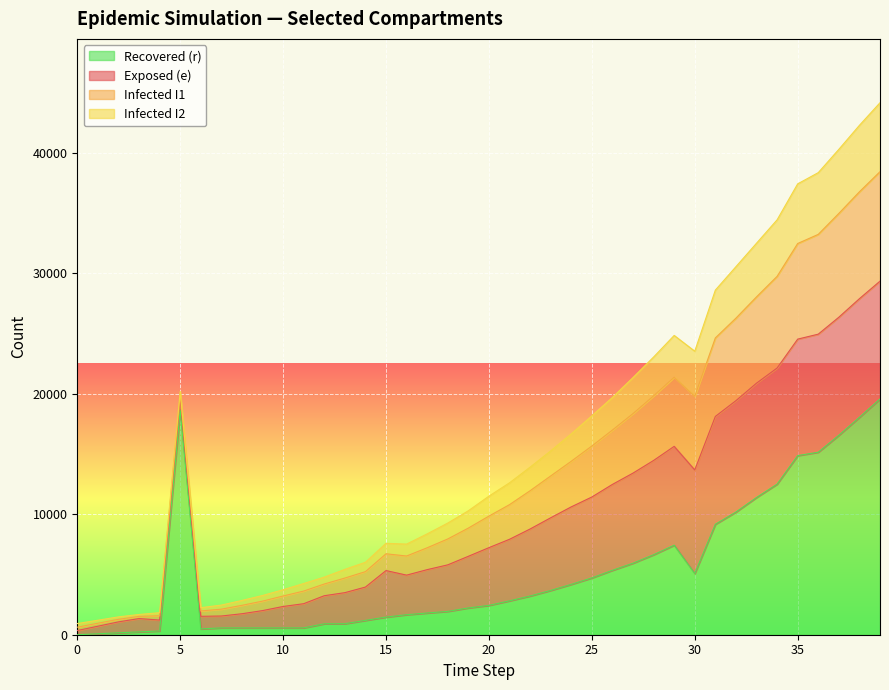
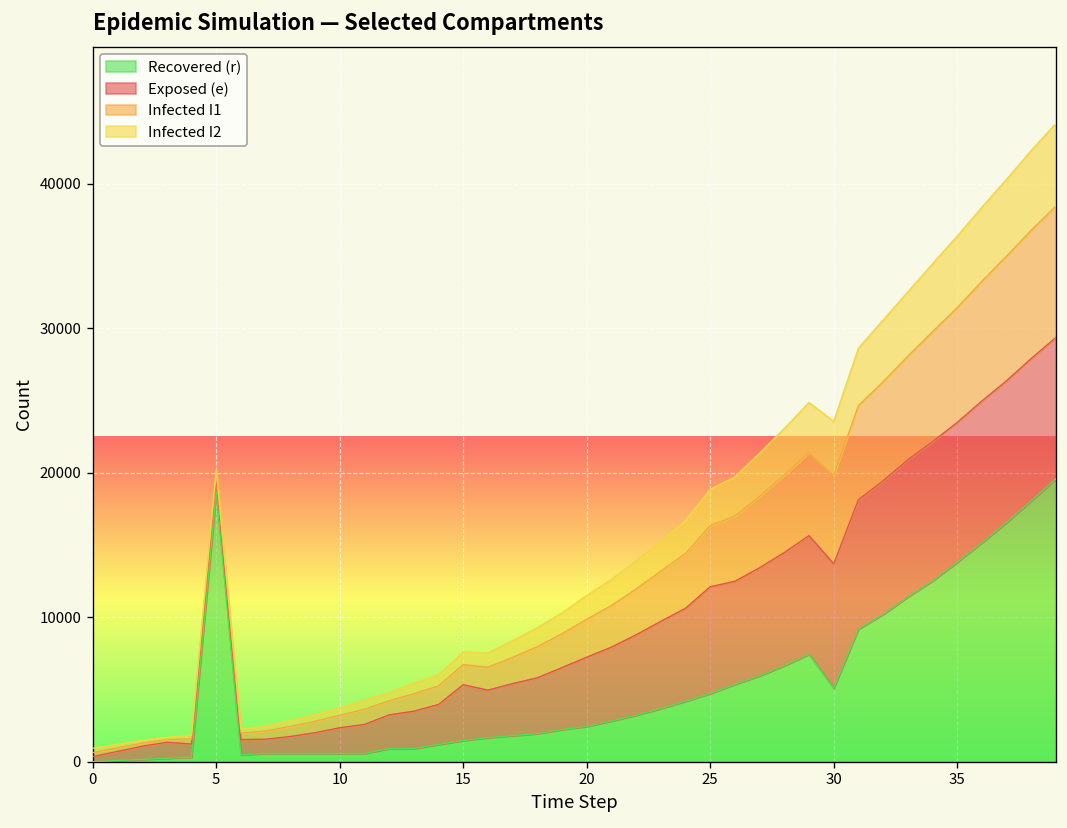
Exposed (e), 25: 6700 -> 7400
Recovered (r), 35: 14900 -> 13800
